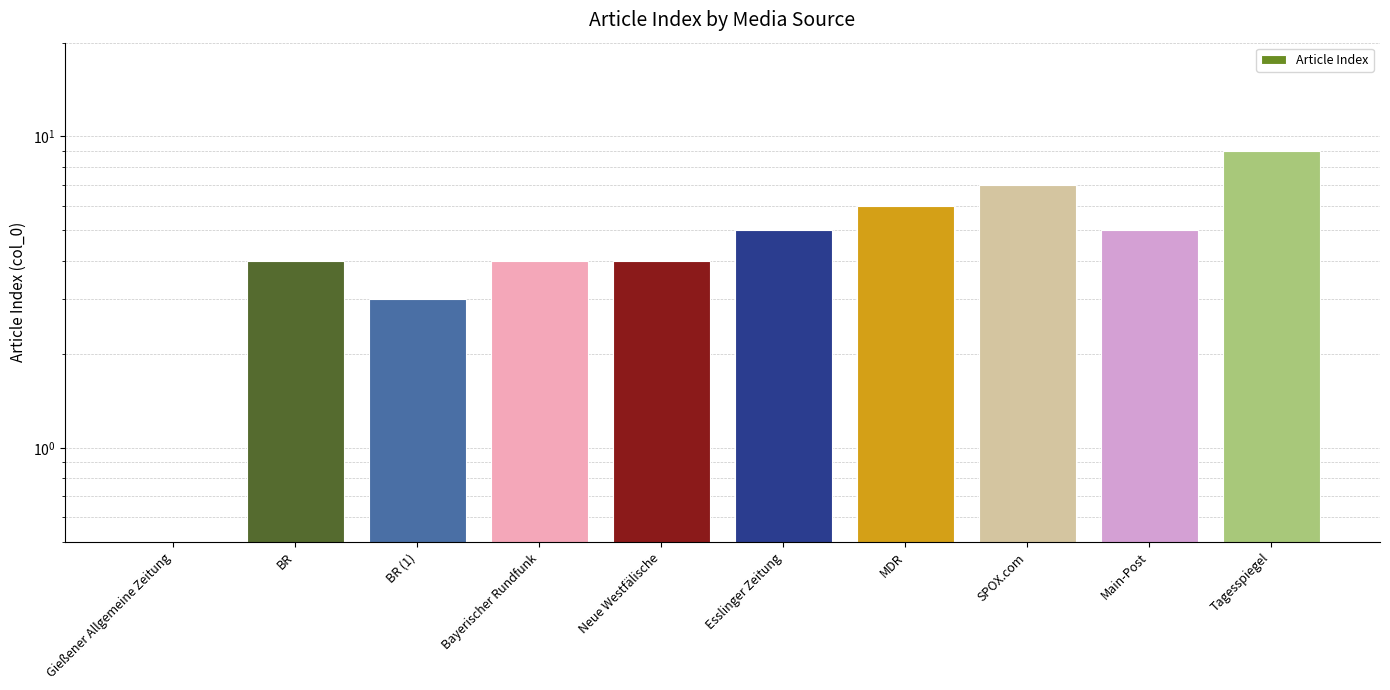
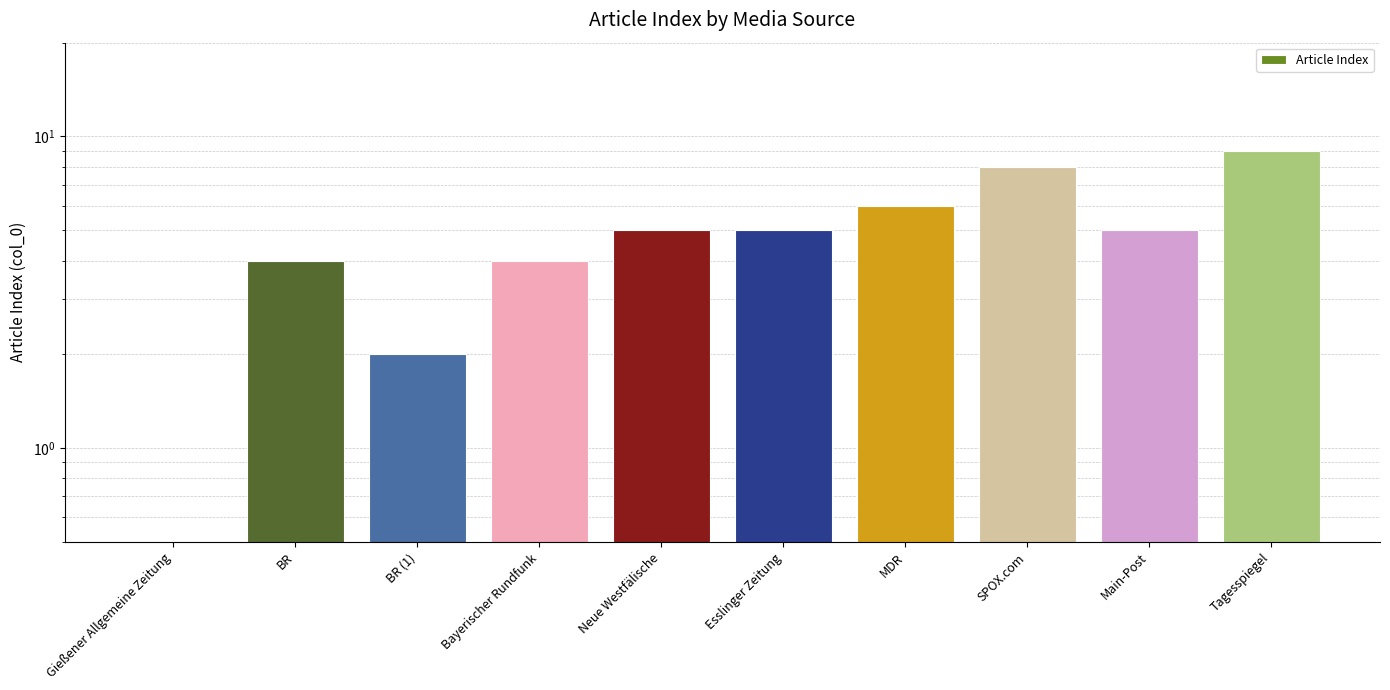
BR (1): 3 -> 2
Neue Westfälische: 4 -> 5
SPOX.com: 7 -> 8
